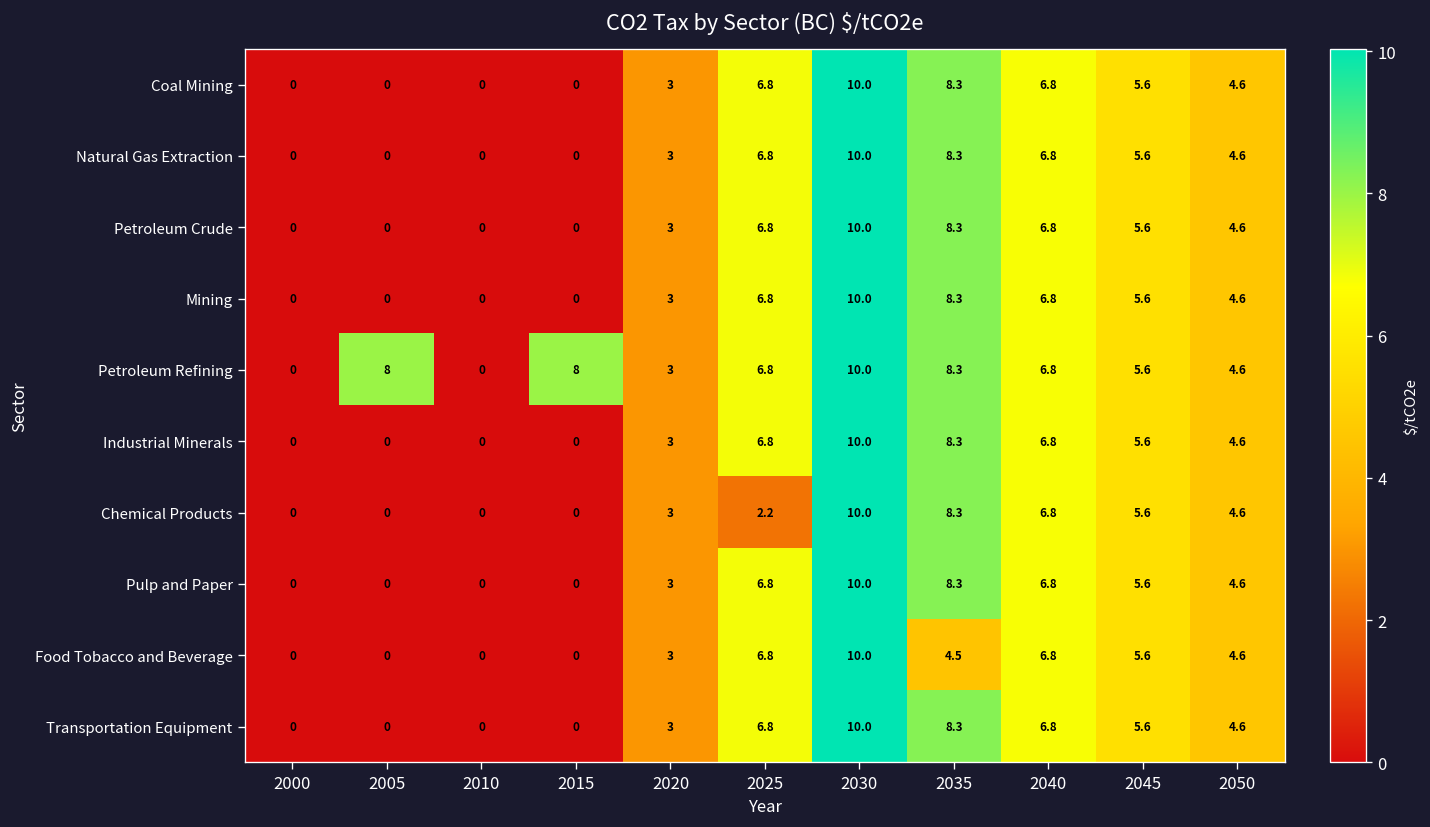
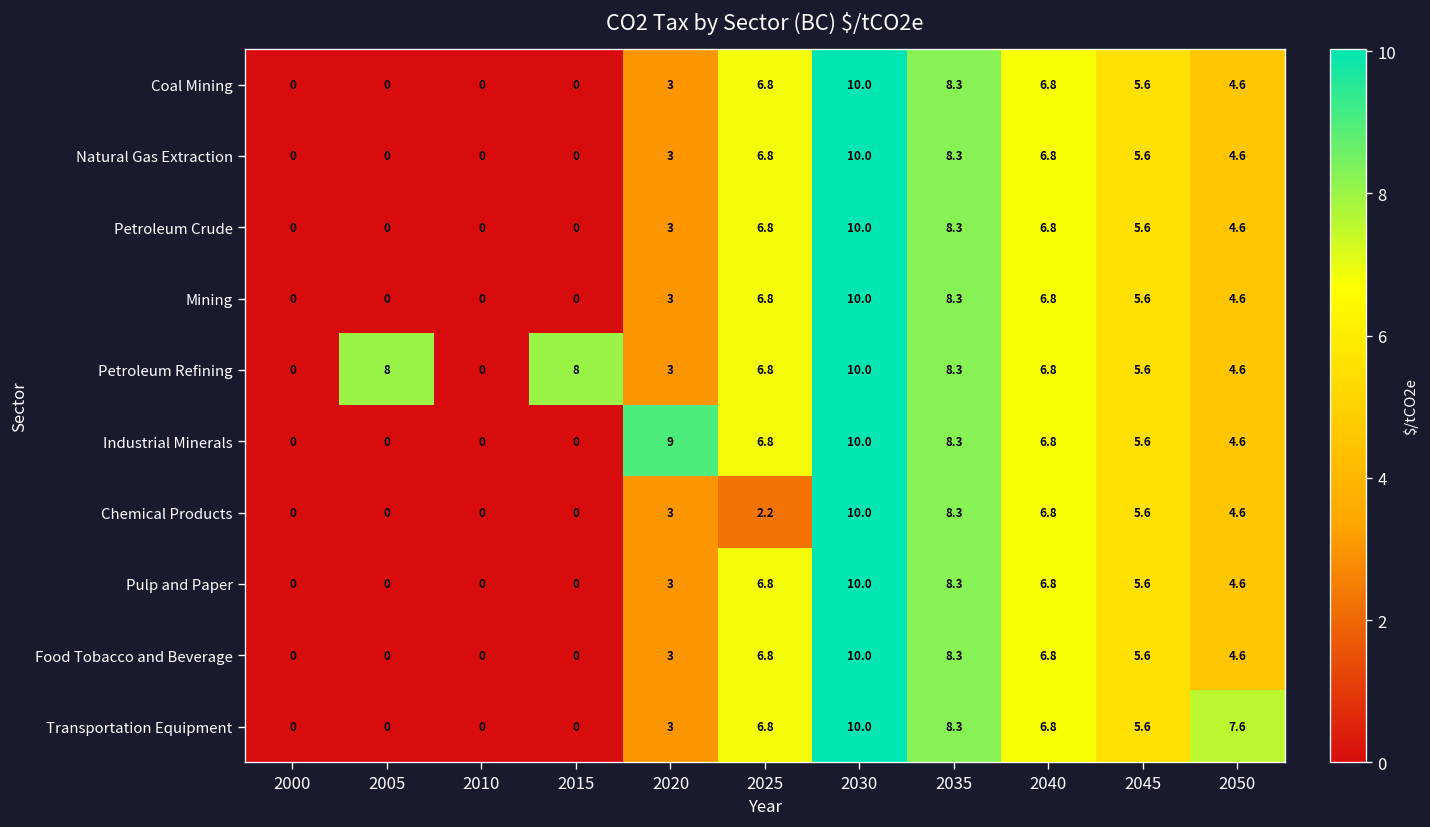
Industrial Minerals, 2020: 3 -> 9
Food Tobacco and Beverage, 2035: 4.5 -> 8.3
Transportation Equipment, 2050: 4.6 -> 7.6
